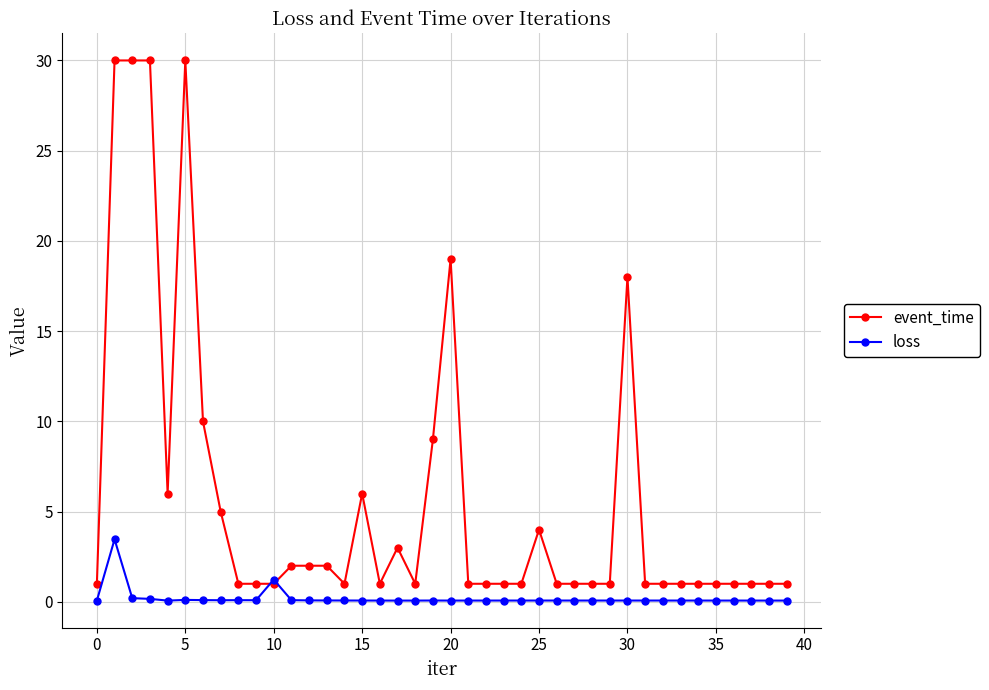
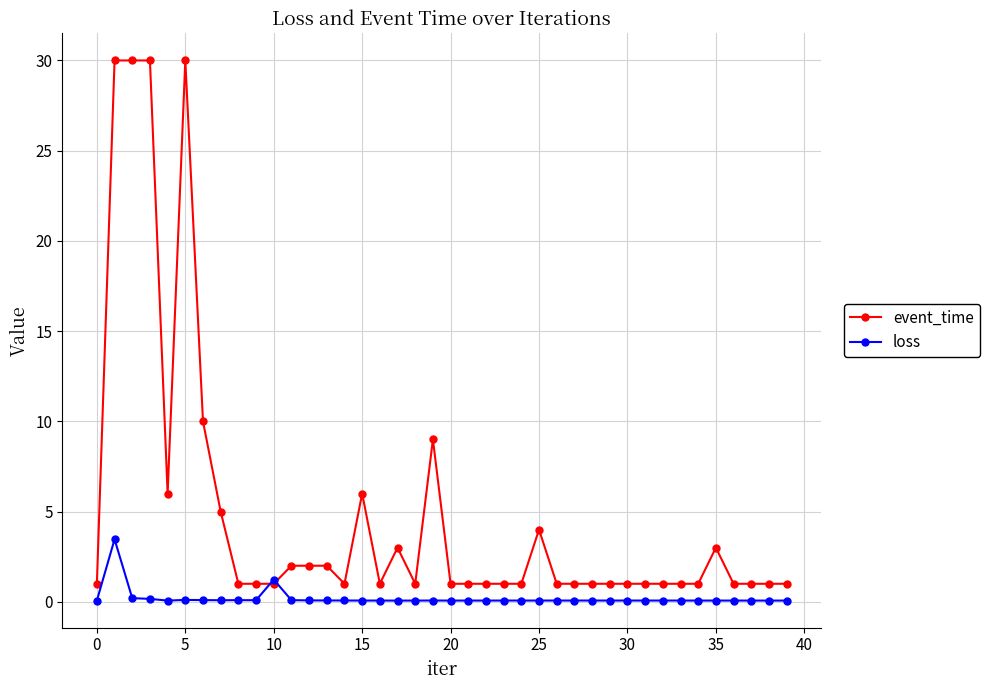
event_time, 20: 19 -> 1
event_time, 30: 18 -> 1
event_time, 35: 1 -> 3
